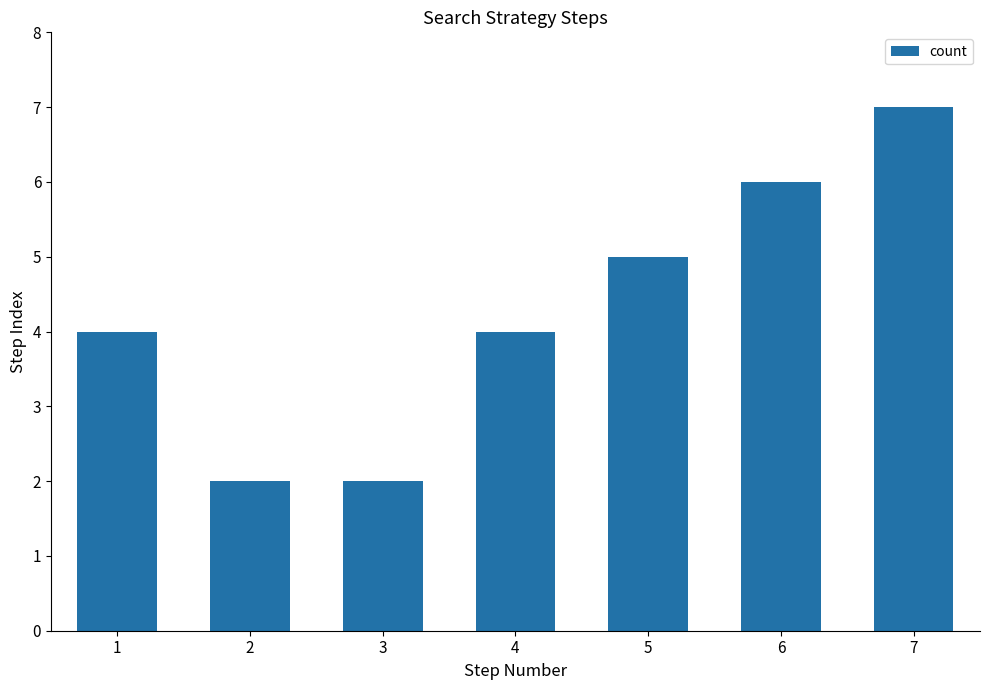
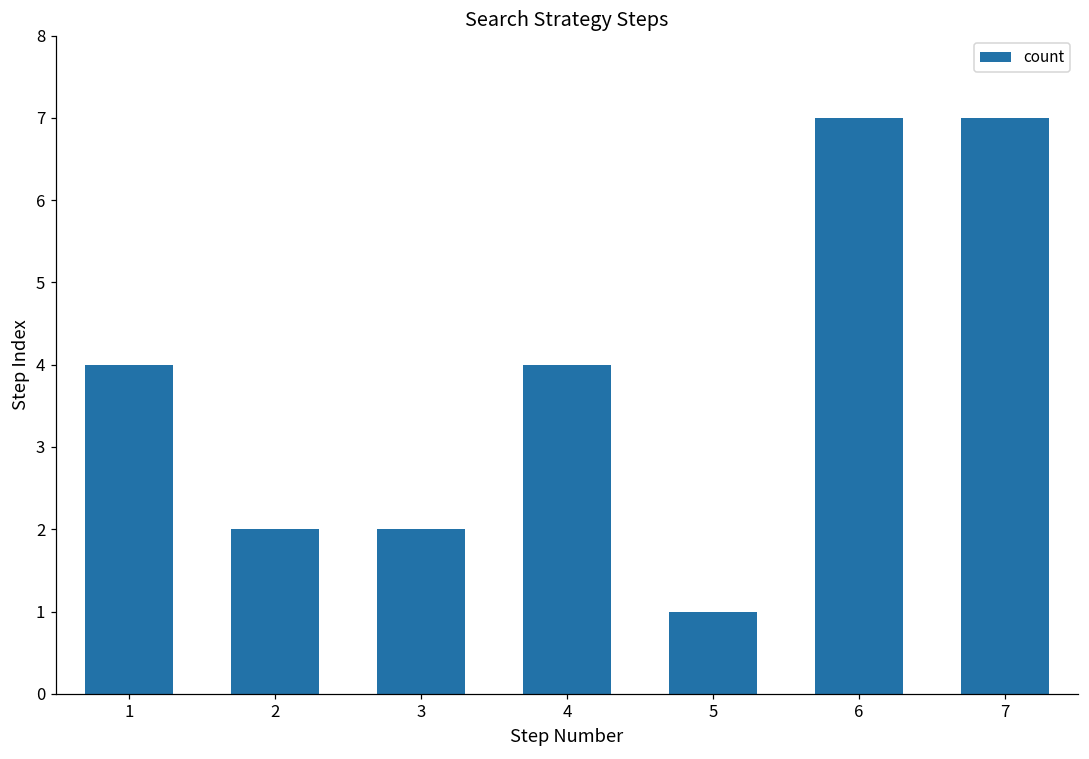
5: 5 -> 1
6: 6 -> 7
